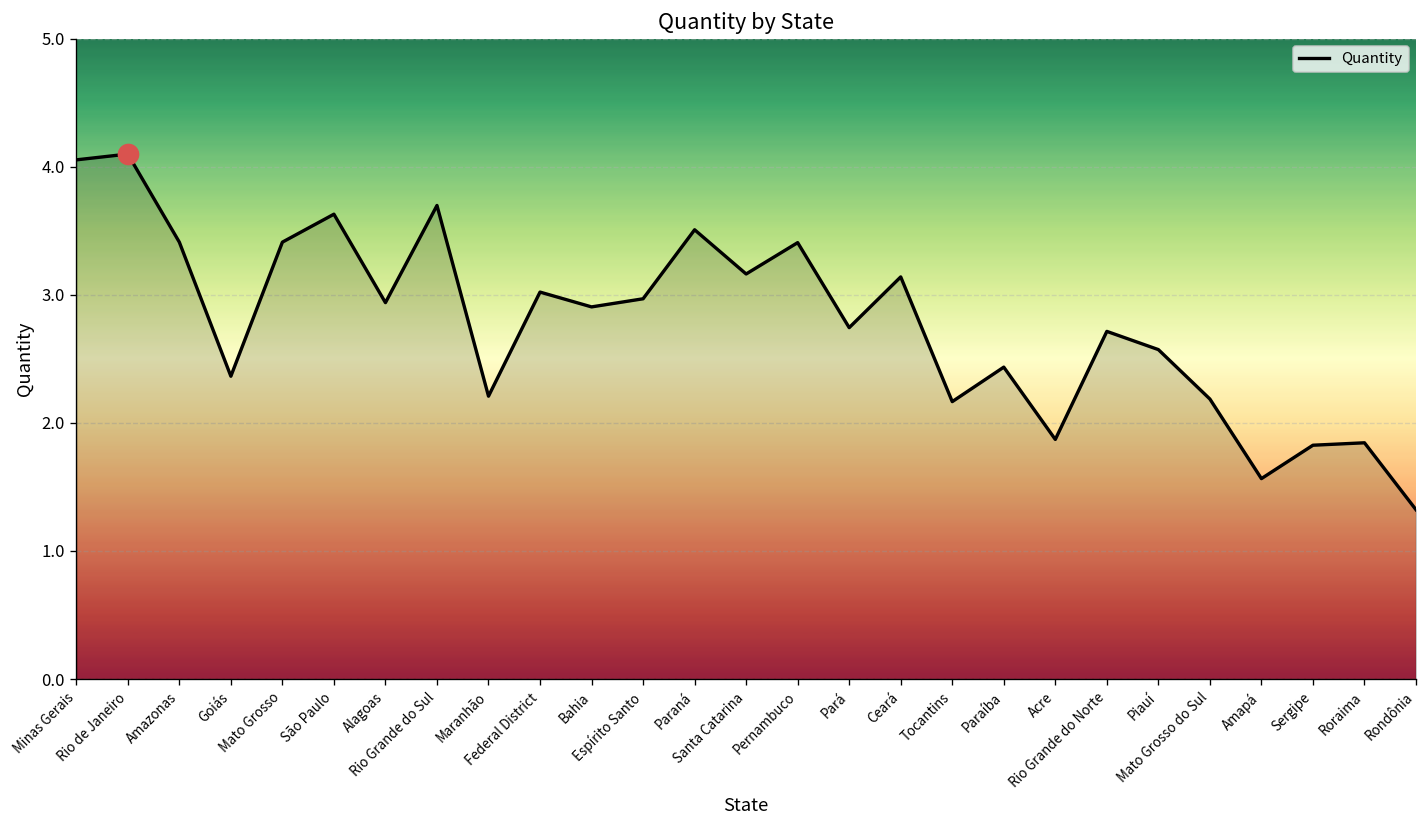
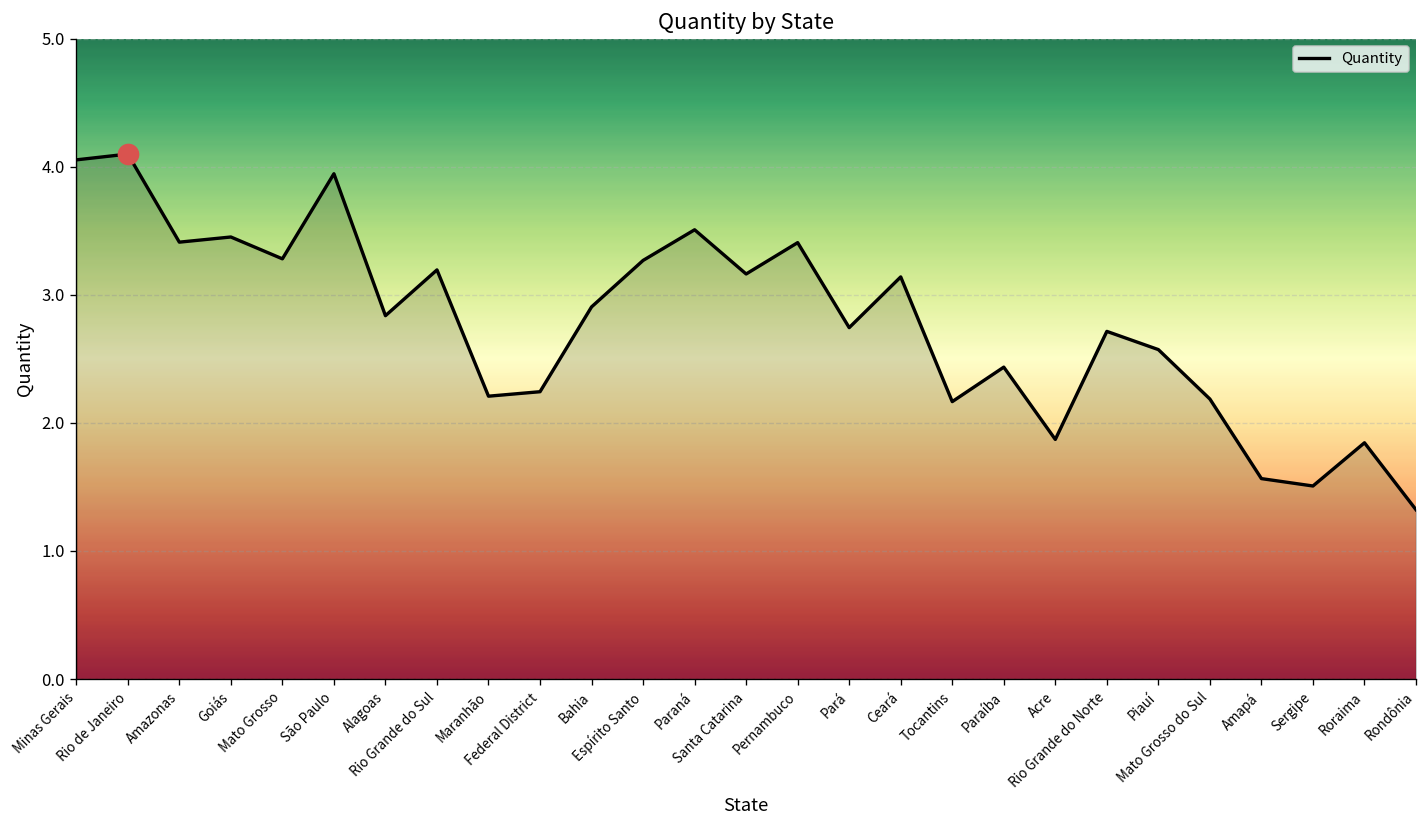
Quantity, Goiás: 2.36 -> 3.45
Quantity, Mato Grosso: 3.41 -> 3.28
Quantity, São Paulo: 3.63 -> 3.95
Quantity, Alagoas: 2.94 -> 2.84
Quantity, Rio Grande do Sul: 3.70 -> 3.20
Quantity, Federal District: 3.02 -> 2.24
Quantity, Espírito Santo: 2.97 -> 3.27
Quantity, Sergipe: 1.83 -> 1.51
